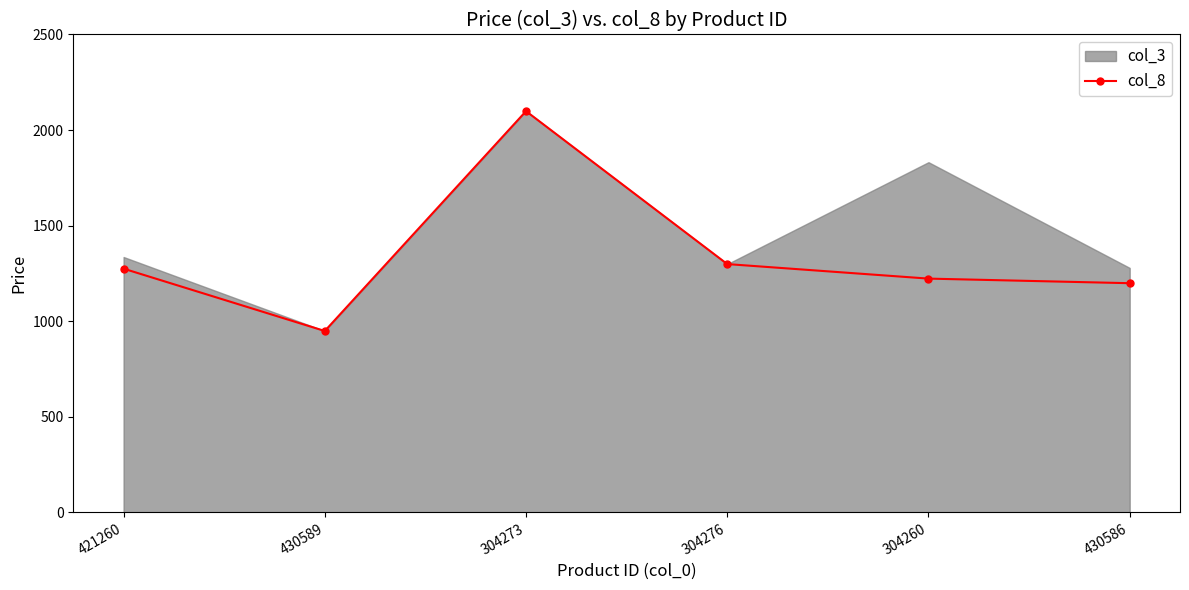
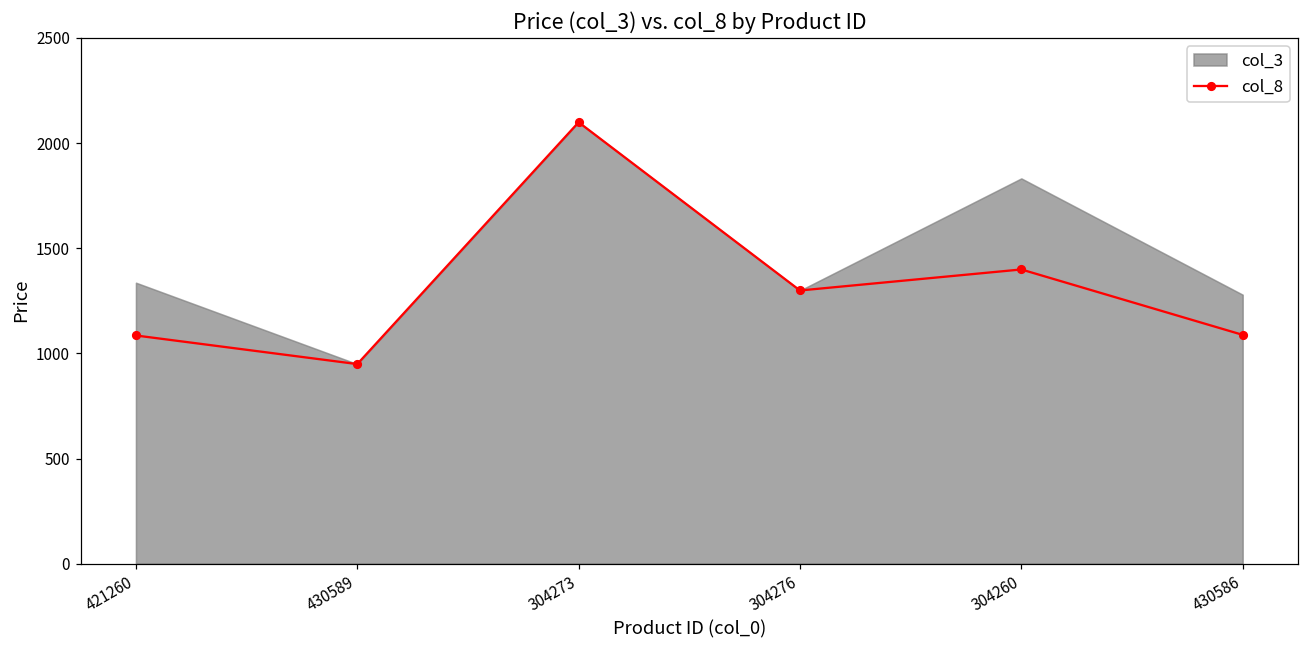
col_8, 421260: 1280 -> 1090
col_8, 304260: 1220 -> 1400
col_8, 430586: 1200 -> 1090
